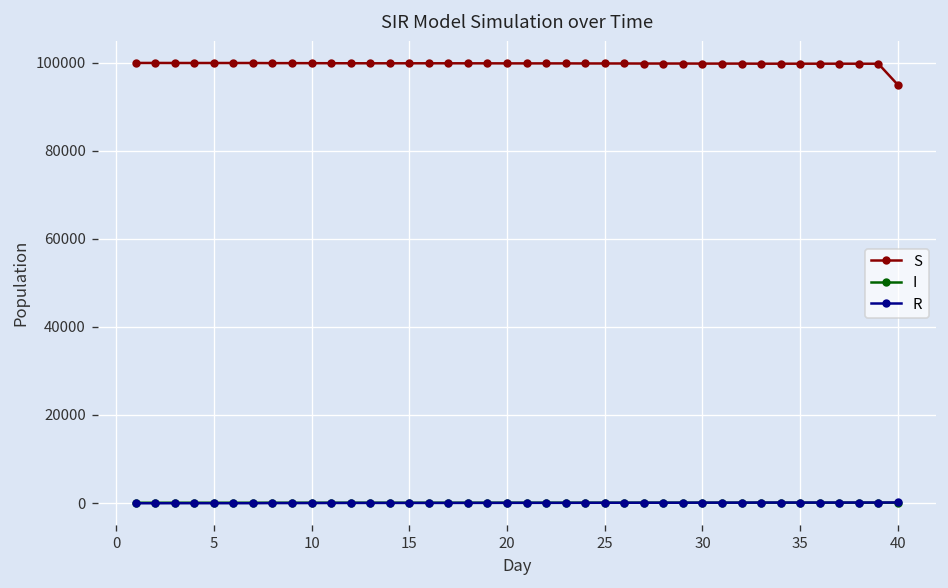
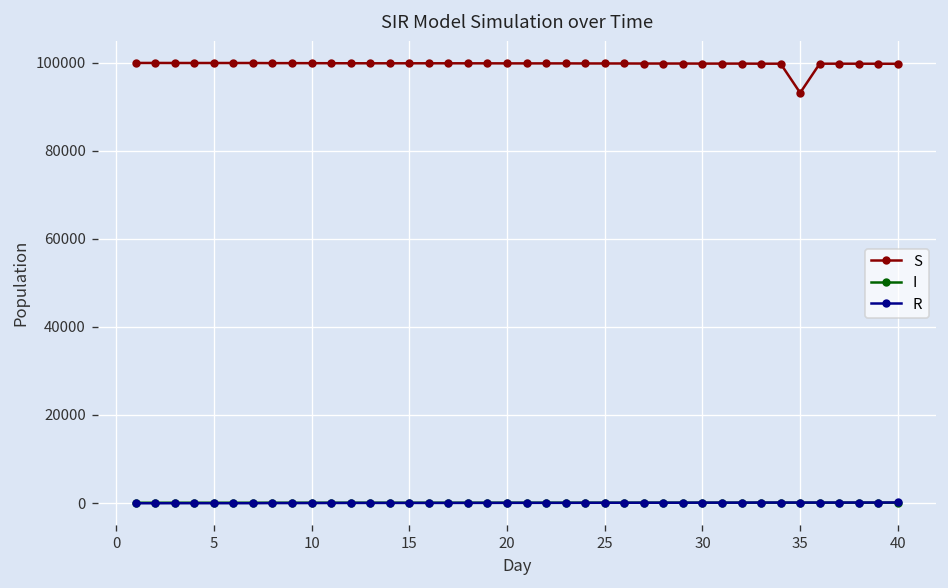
S, 35: 100000 -> 93000
S, 40: 95000 -> 100000
